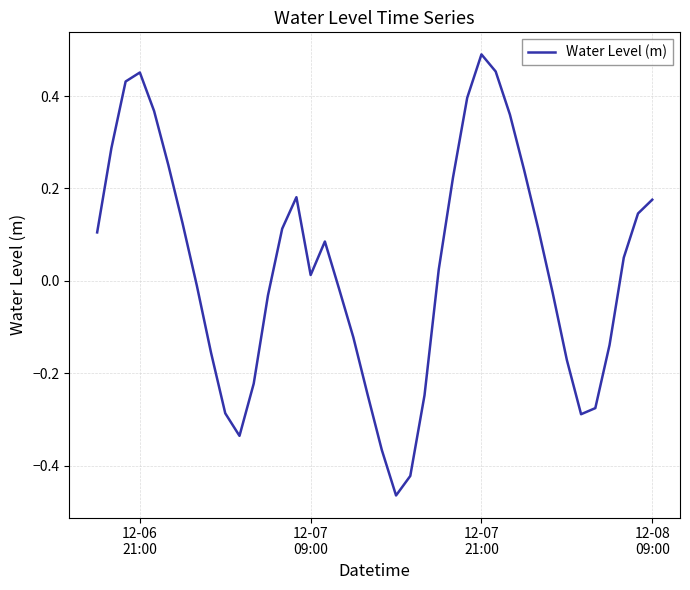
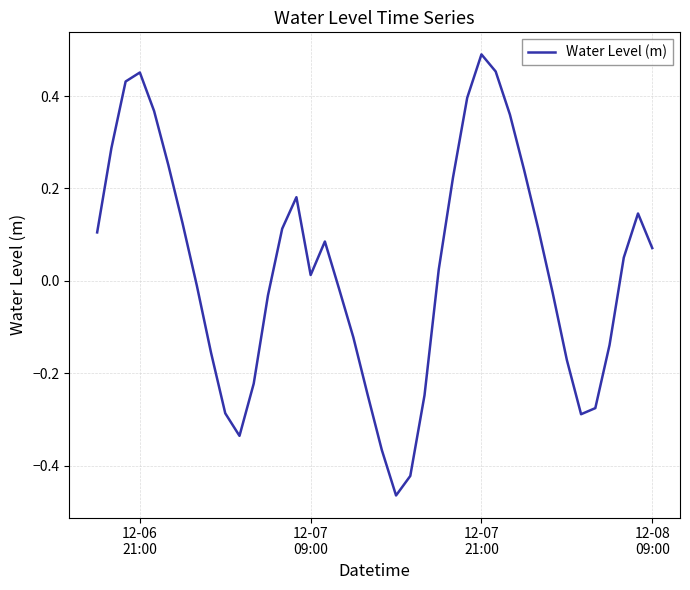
12-08 09:00: 0.18 -> 0.07
